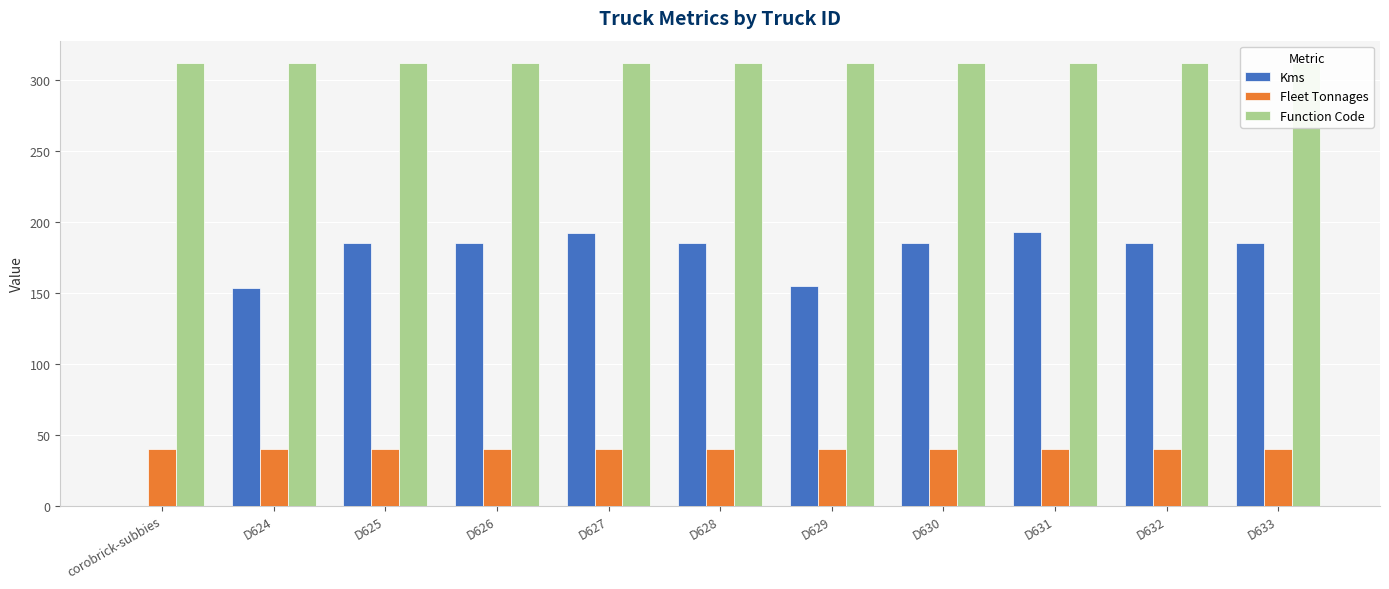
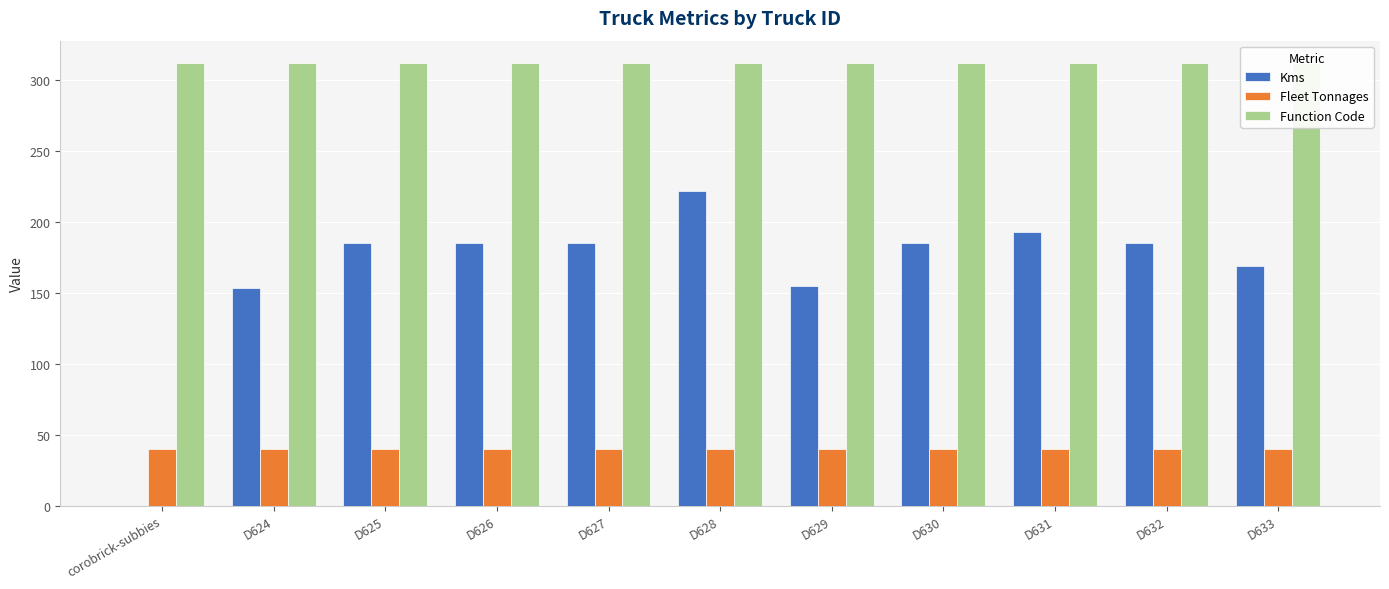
Kms, D627: 192 -> 185
Kms, D628: 185 -> 222
Kms, D633: 185 -> 169
